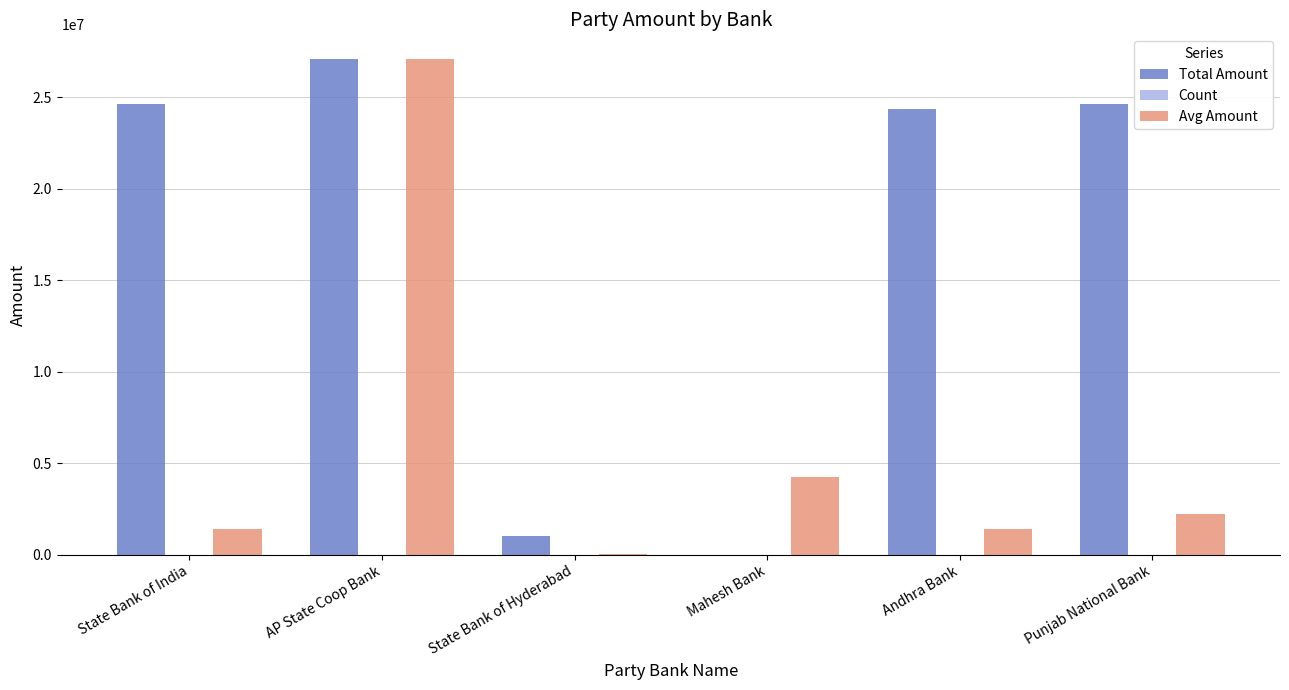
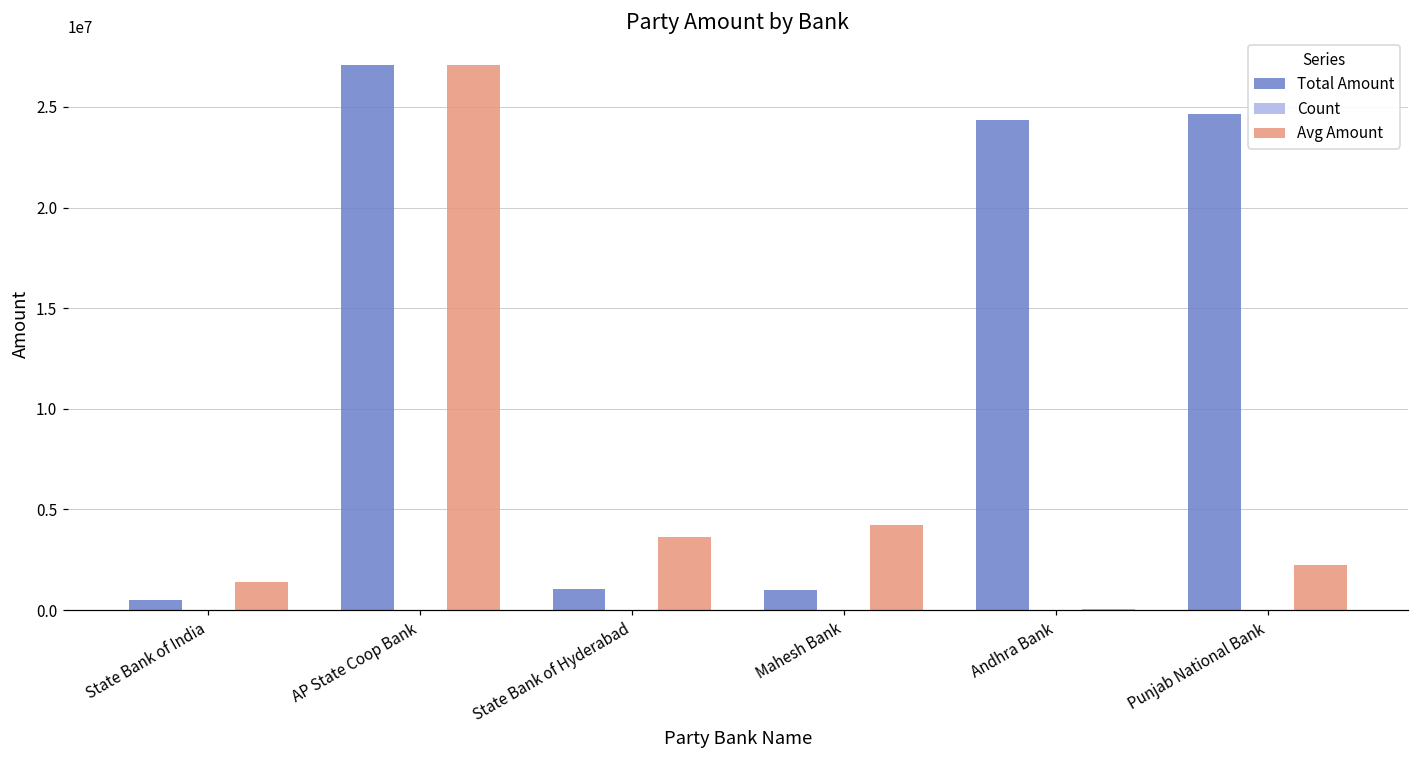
Total Amount, State Bank of India: 24600000 -> 500000
Avg Amount, State Bank of Hyderabad: 0 -> 3600000
Total Amount, Mahesh Bank: 0 -> 1000000
Avg Amount, Andhra Bank: 1400000 -> 0
